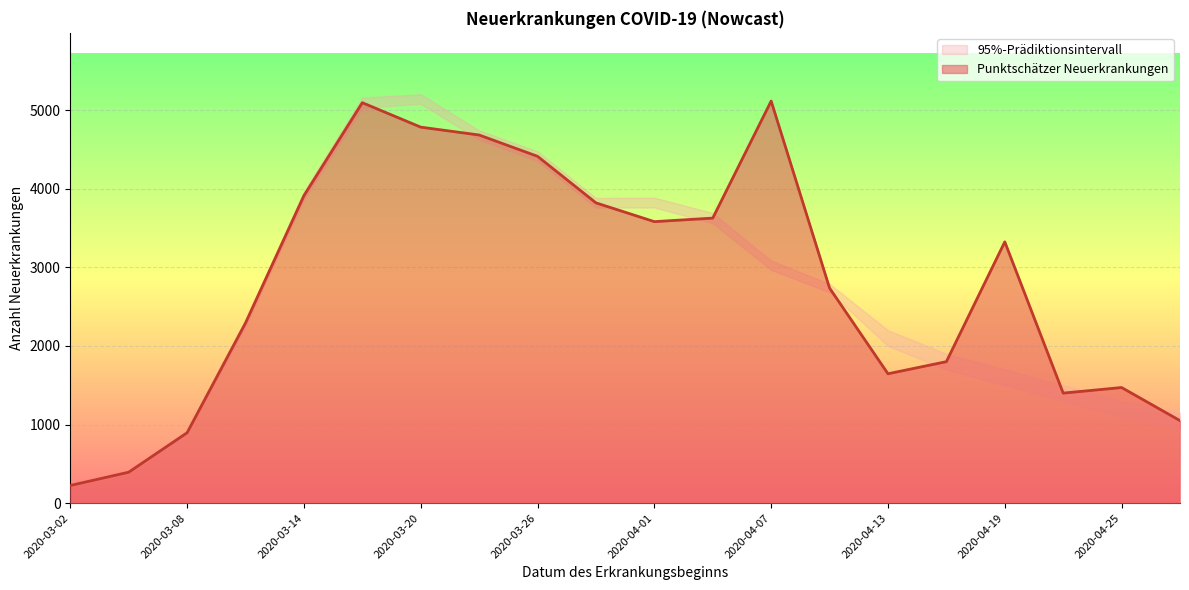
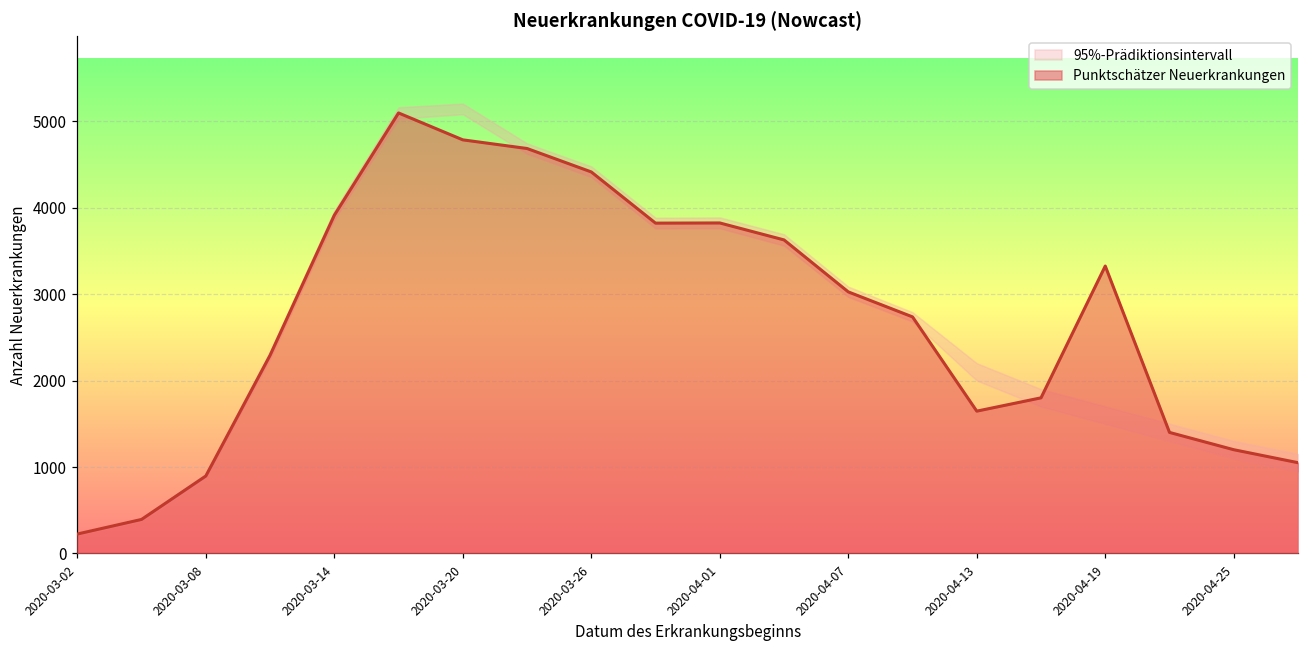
Punktschätzer Neuerkrankungen, 2020-04-01: 3600 -> 3800
Punktschätzer Neuerkrankungen, 2020-04-07: 5100 -> 3000
Punktschätzer Neuerkrankungen, 2020-04-25: 1500 -> 1200
